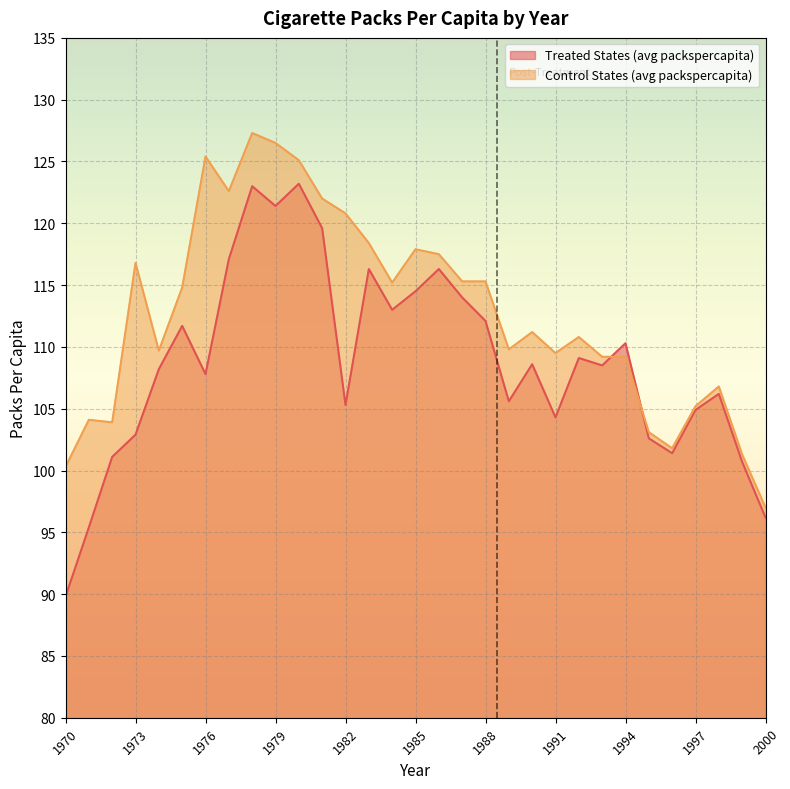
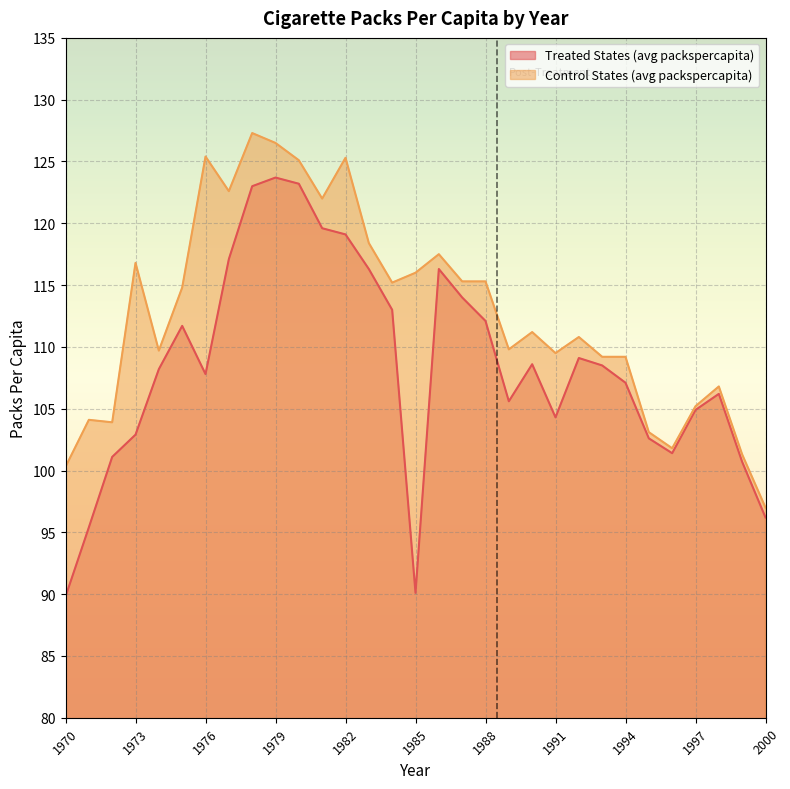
Treated States (avg packspercapita), 1979: 121.4 -> 123.7
Treated States (avg packspercapita), 1982: 105.3 -> 119.1
Control States (avg packspercapita), 1982: 120.8 -> 125.3
Treated States (avg packspercapita), 1985: 114.5 -> 90.1
Control States (avg packspercapita), 1985: 117.9 -> 116.0
Treated States (avg packspercapita), 1994: 110.3 -> 107.1
